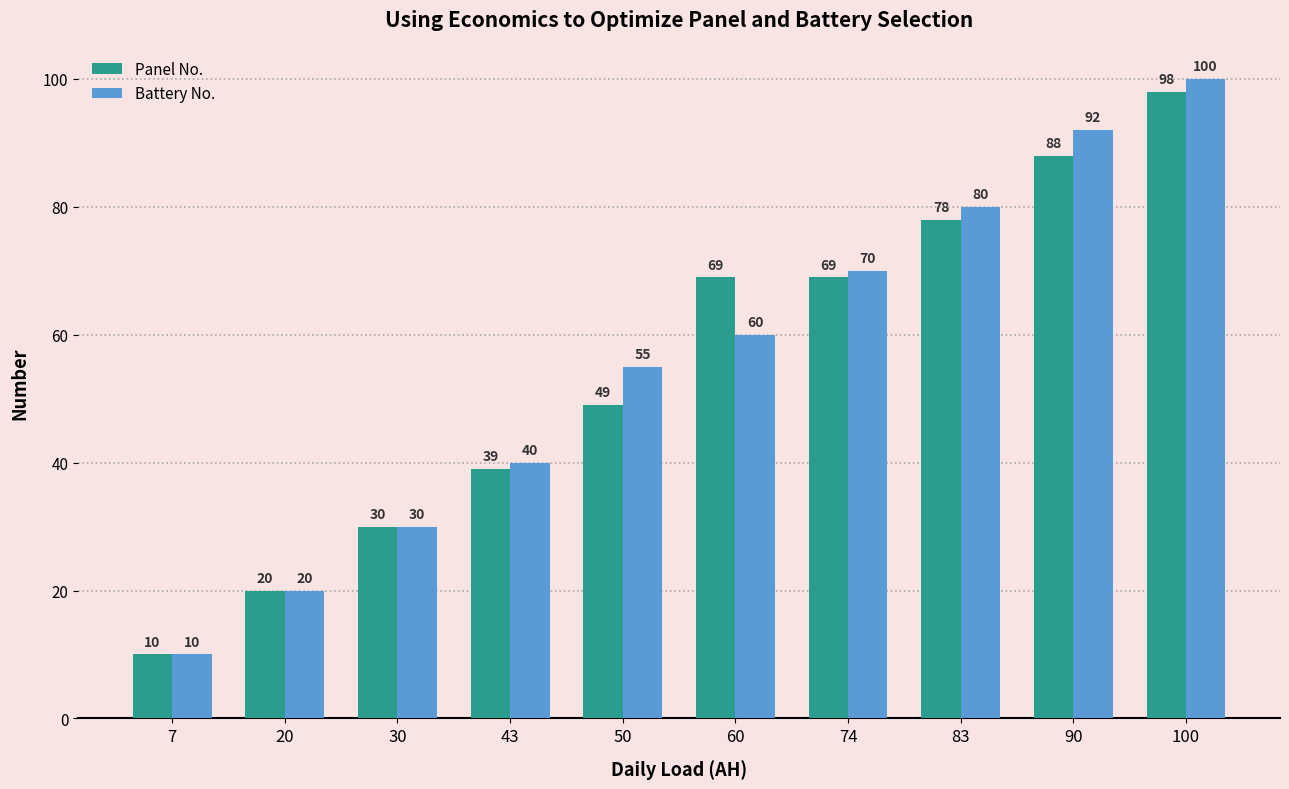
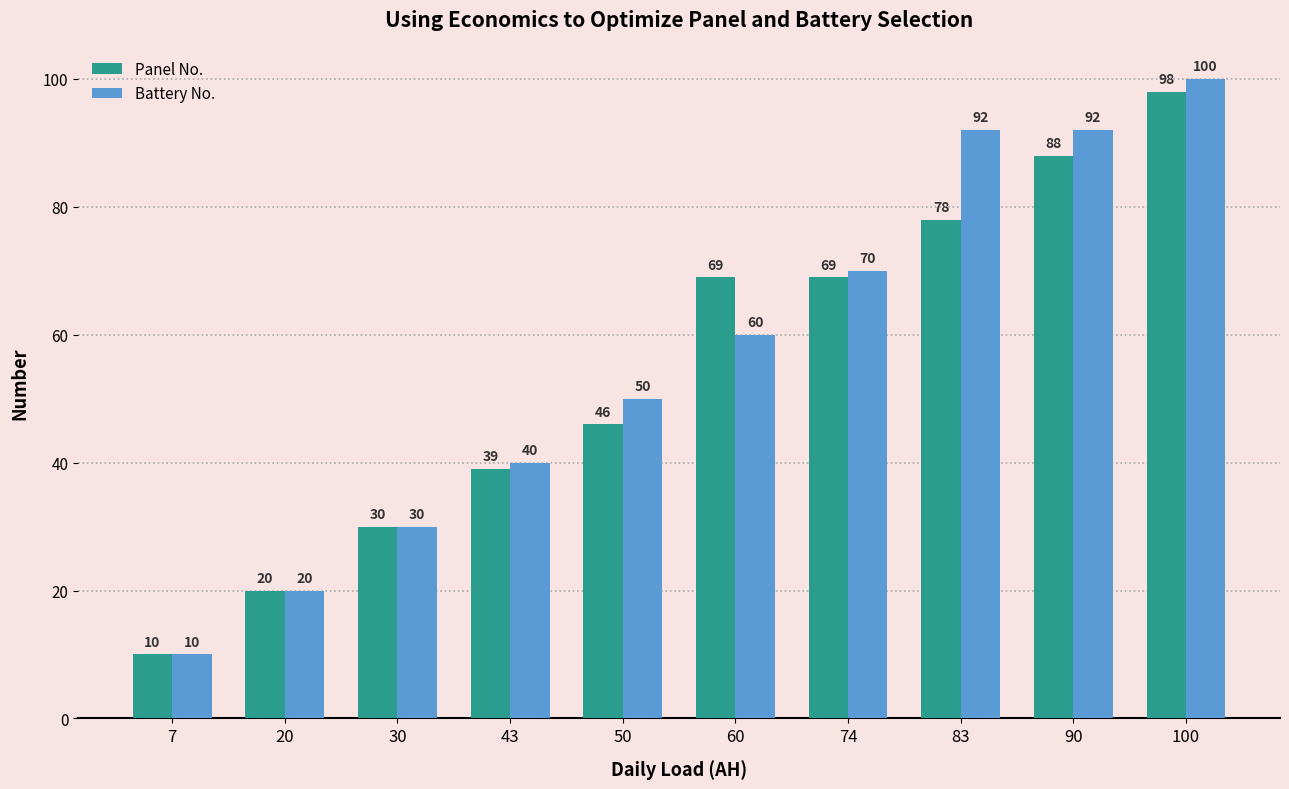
Panel No., 50: 49 -> 46
Battery No., 50: 55 -> 50
Battery No., 83: 80 -> 92
